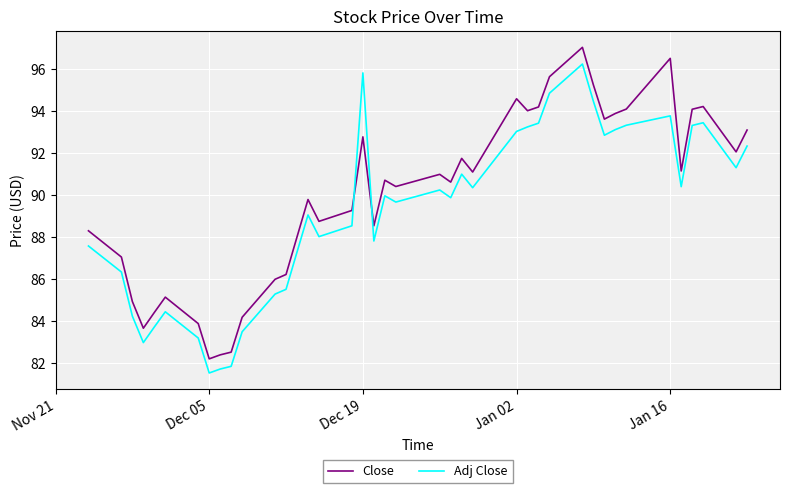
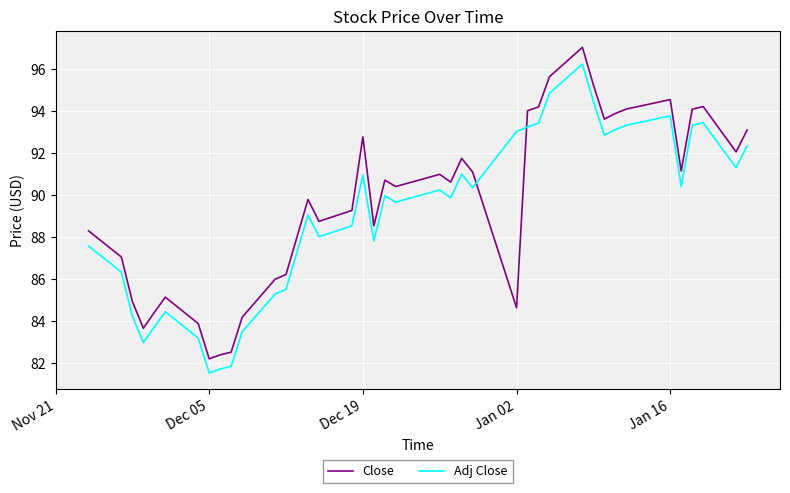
Adj Close, Dec 19: 95.8 -> 91.0
Close, Jan 02: 94.6 -> 84.6
Close, Jan 16: 96.5 -> 94.6
